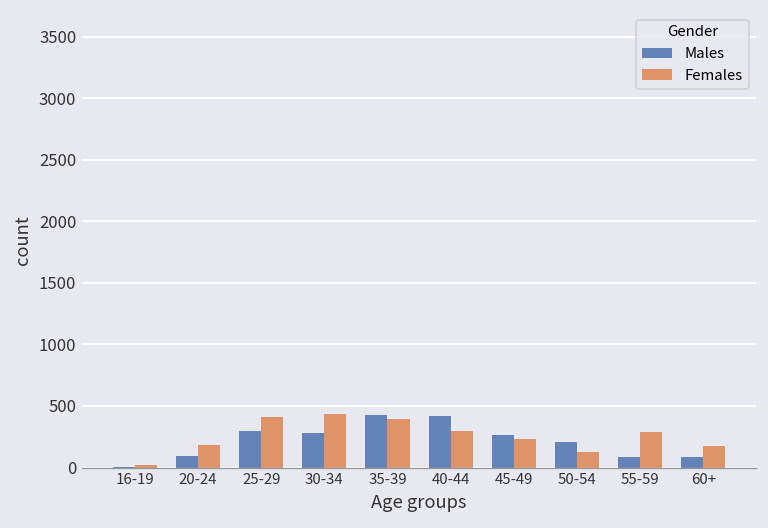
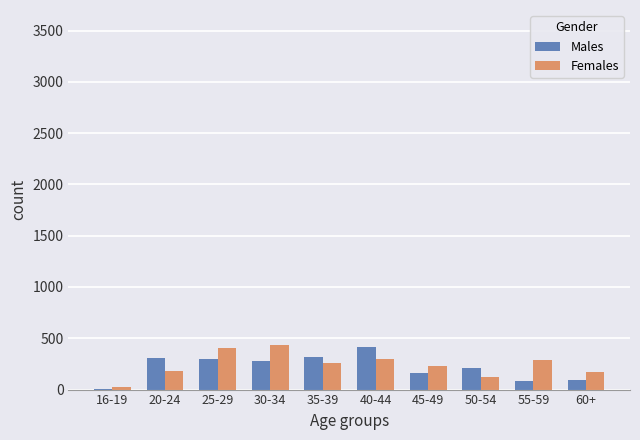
Males, 20-24: 90 -> 300
Males, 35-39: 420 -> 320
Females, 35-39: 400 -> 260
Males, 45-49: 260 -> 160
